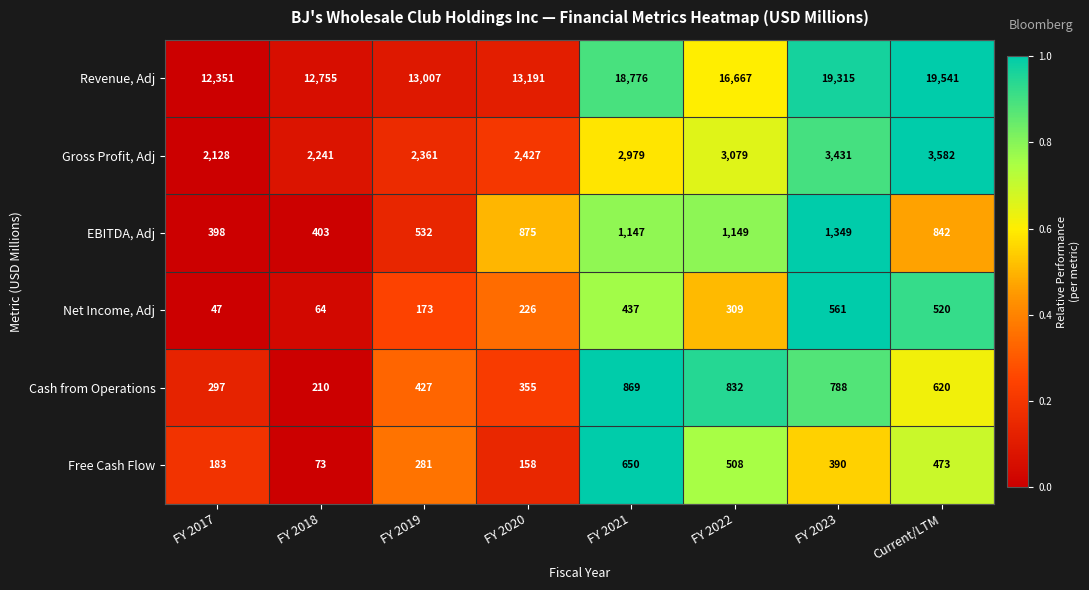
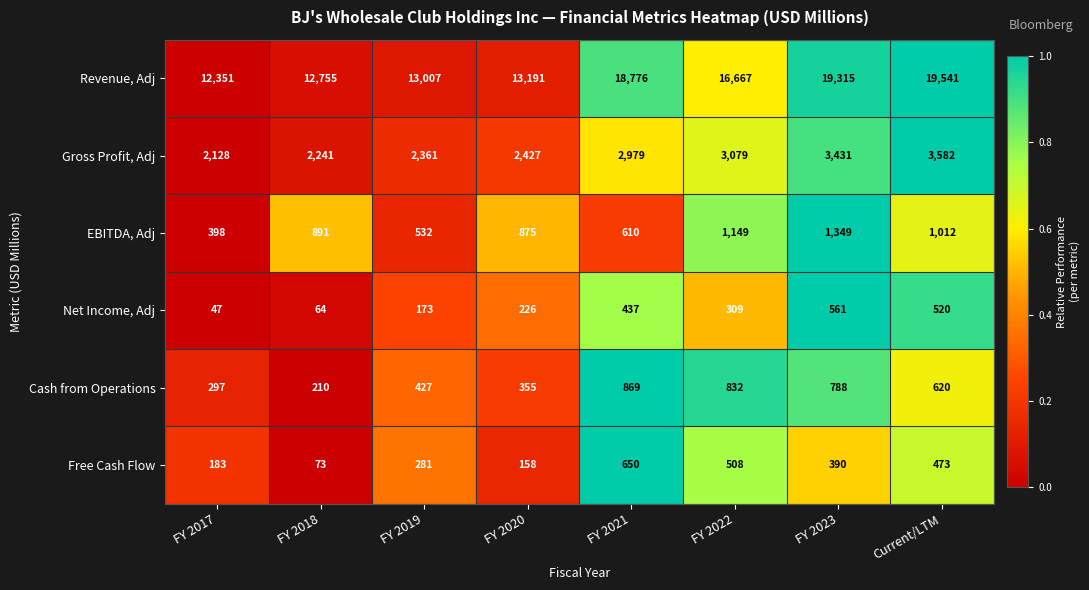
EBITDA, Adj, FY 2018: 403 -> 891
EBITDA, Adj, FY 2021: 1,147 -> 610
EBITDA, Adj, Current/LTM: 842 -> 1,012
